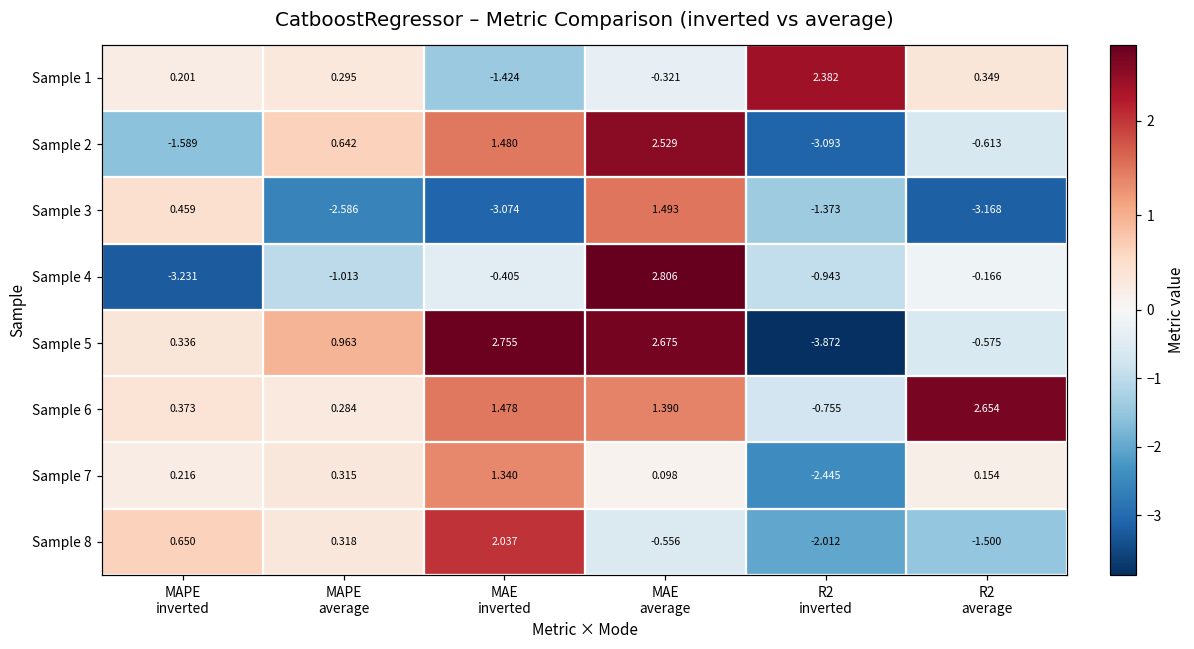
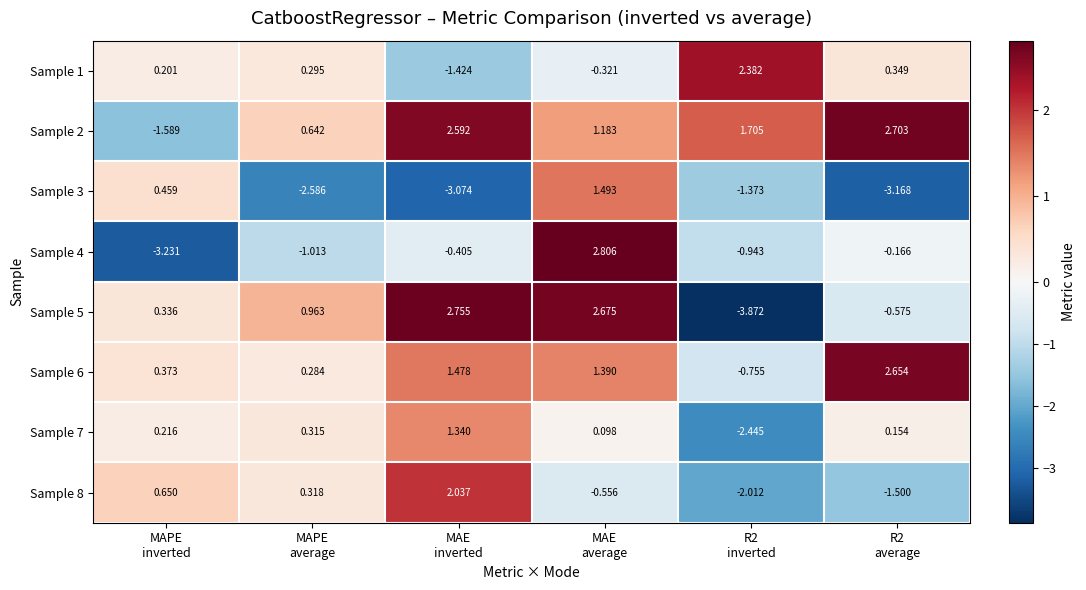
Sample 2, MAE inverted: 1.480 -> 2.592
Sample 2, MAE average: 2.529 -> 1.183
Sample 2, R2 inverted: -3.093 -> 1.705
Sample 2, R2 average: -0.613 -> 2.703
